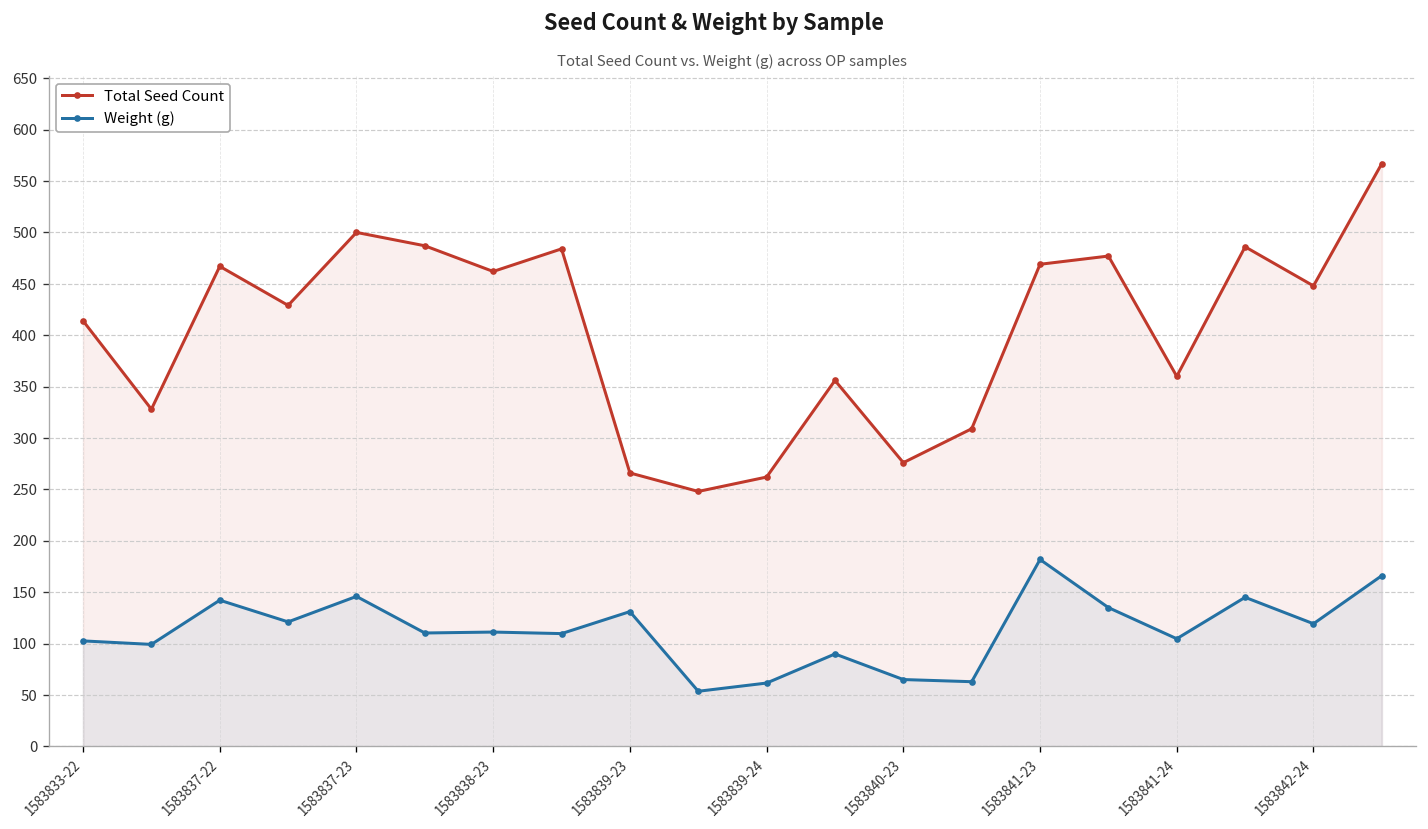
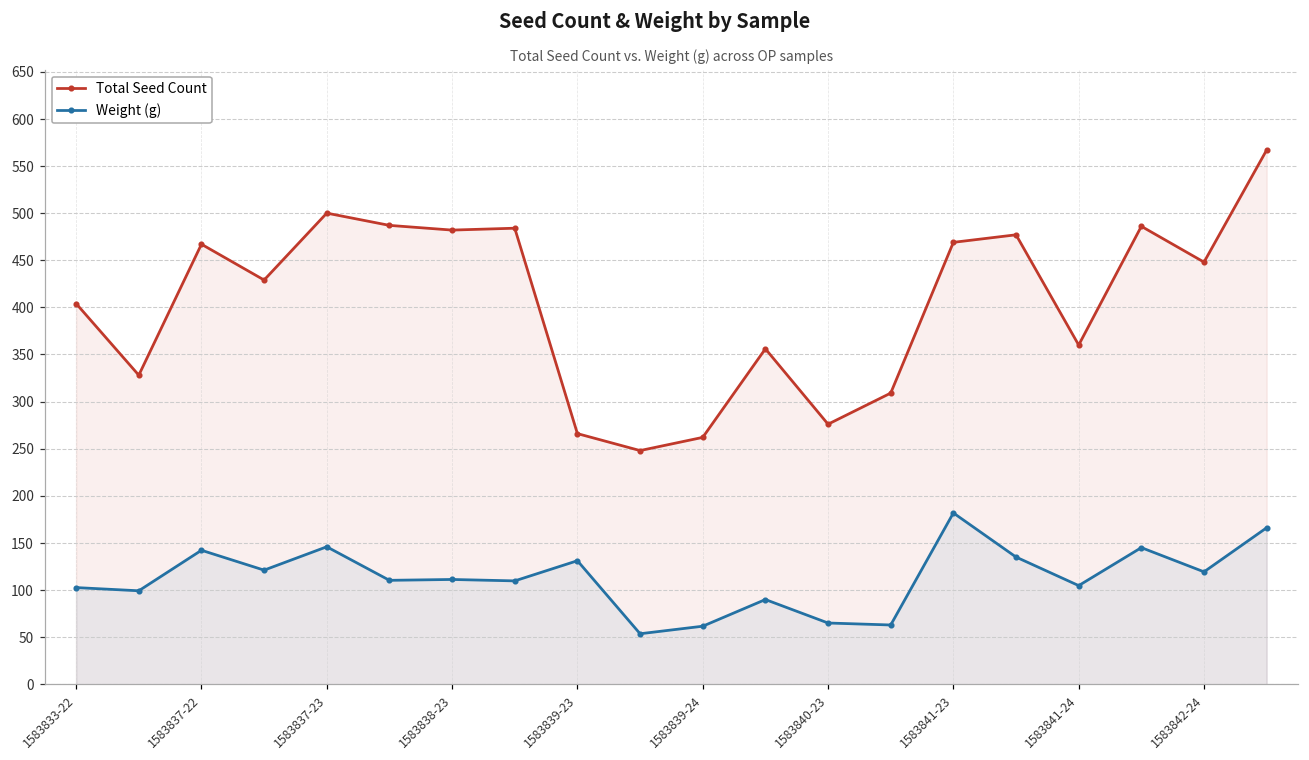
Total Seed Count, 1583833-22: 410 -> 400
Total Seed Count, 1583838-23: 460 -> 480
